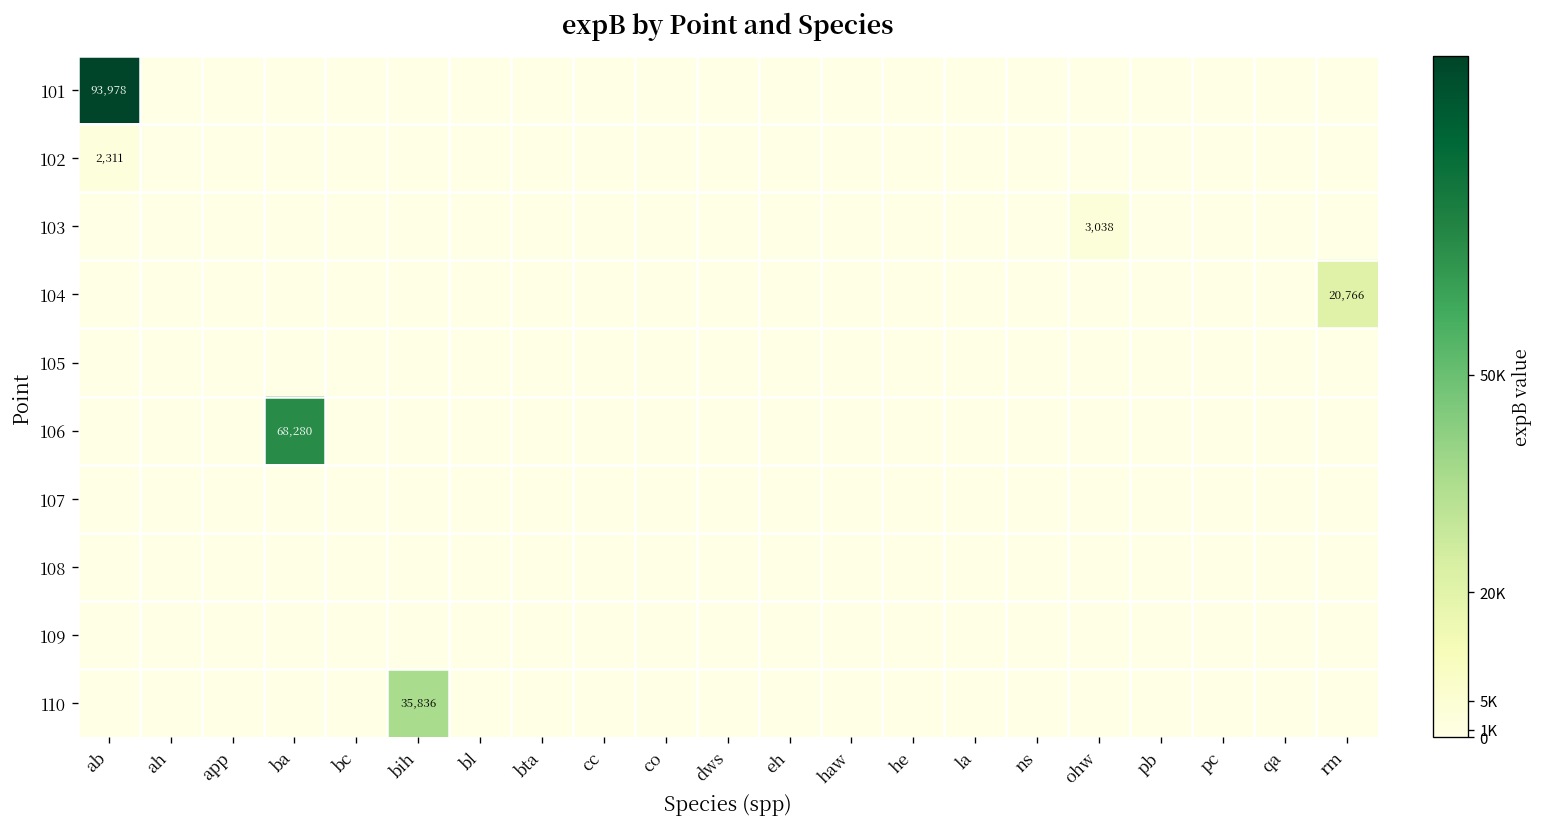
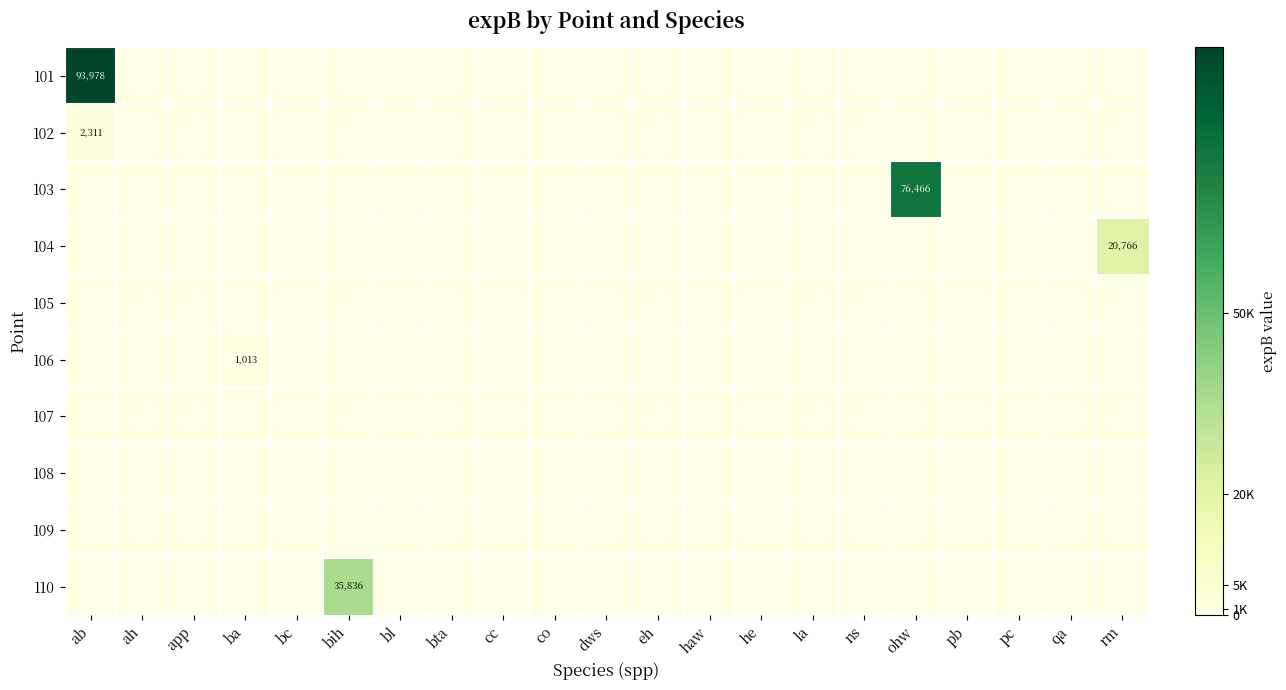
103, ohw: 3,038 -> 76,466
106, ba: 68,280 -> 1,013
